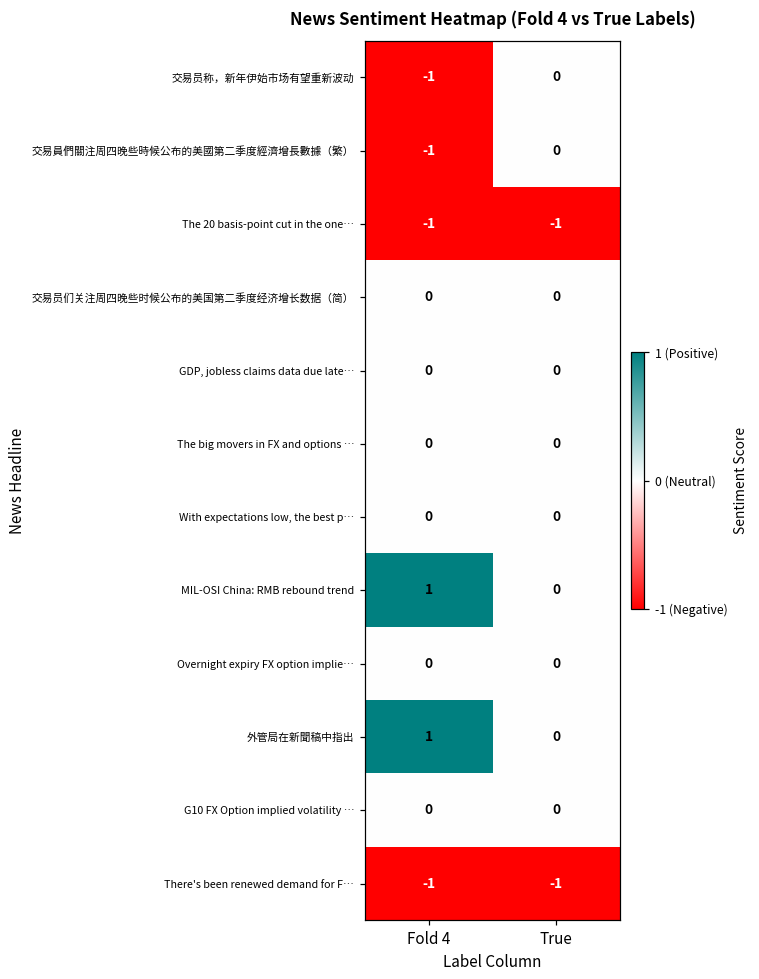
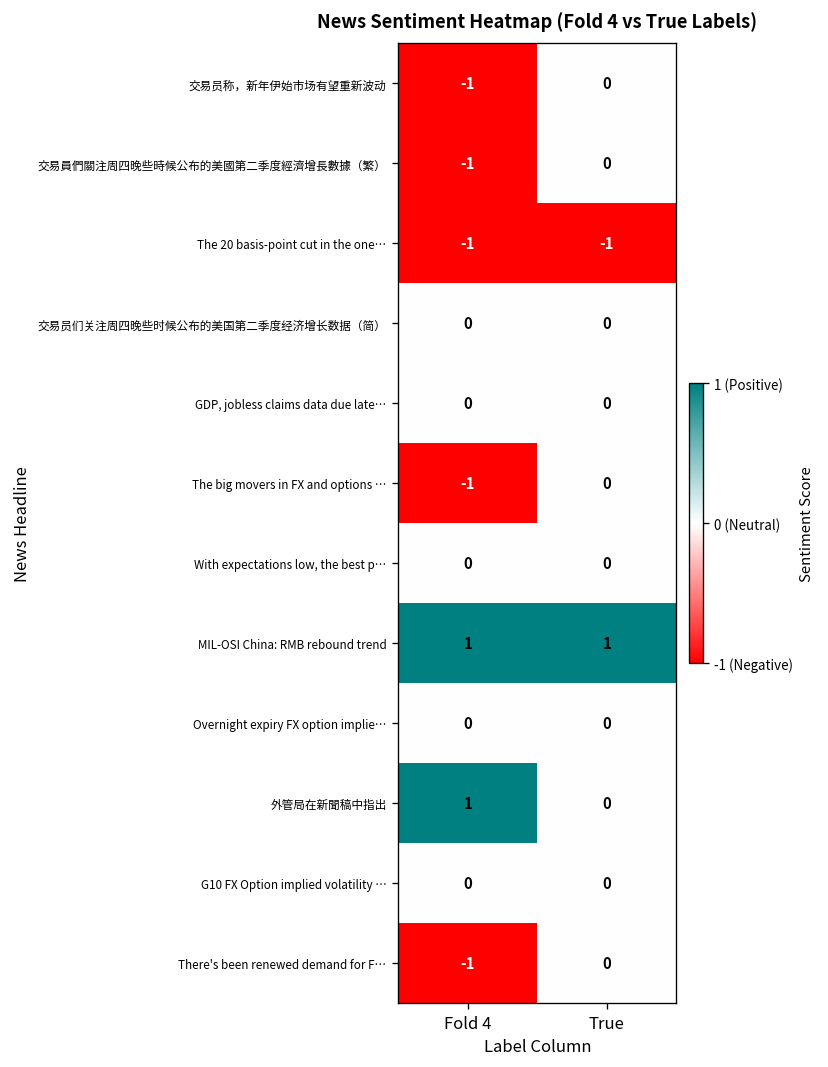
The big movers in FX and options …, Fold 4: 0 -> -1
MIL-OSI China: RMB rebound trend, True: 0 -> 1
There's been renewed demand for F…, True: -1 -> 0
